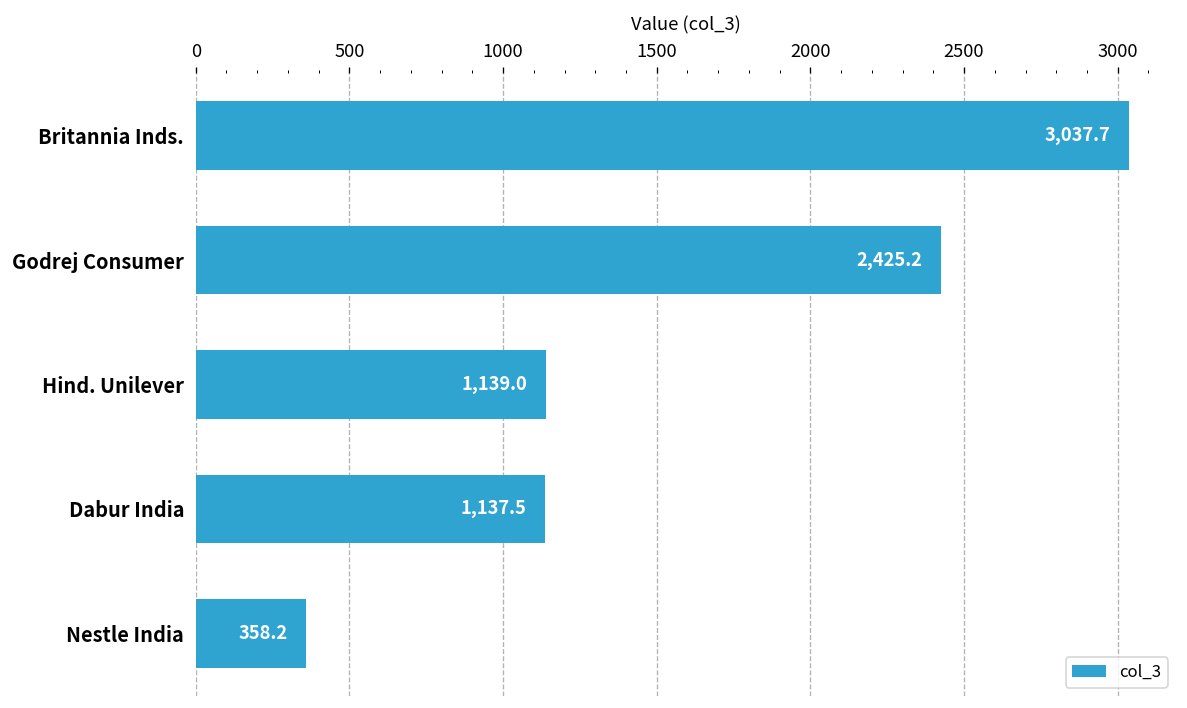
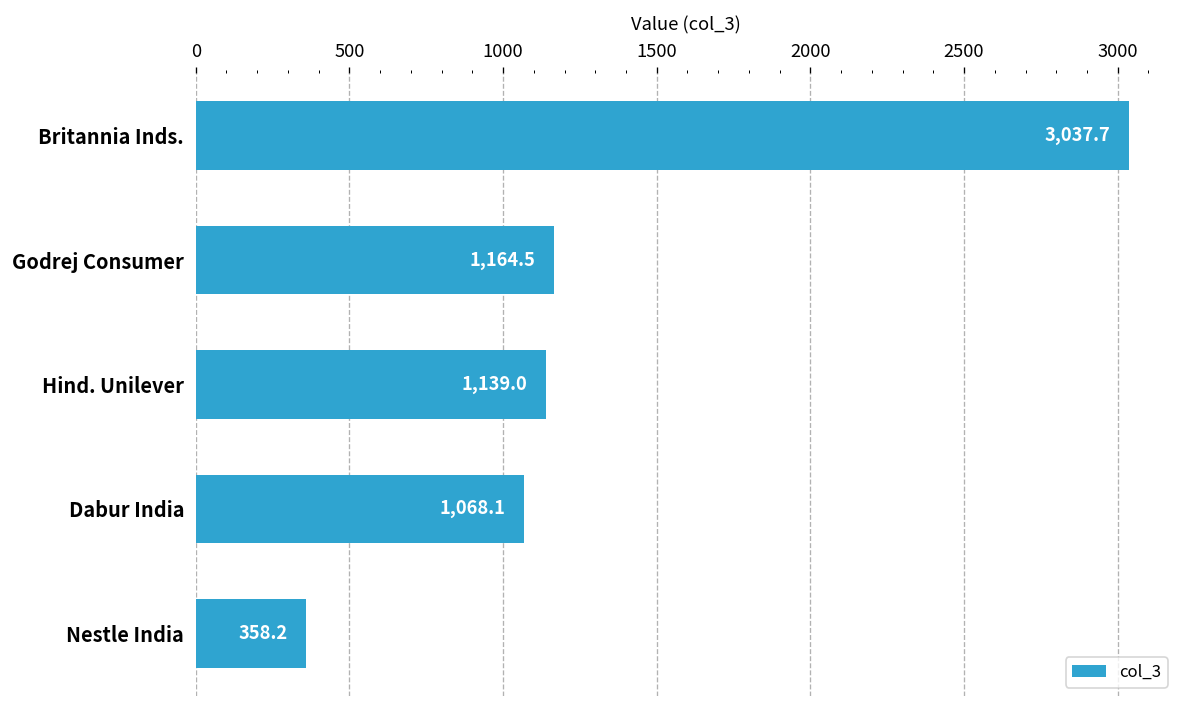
Godrej Consumer: 2,425.2 -> 1,164.5
Dabur India: 1,137.5 -> 1,068.1
